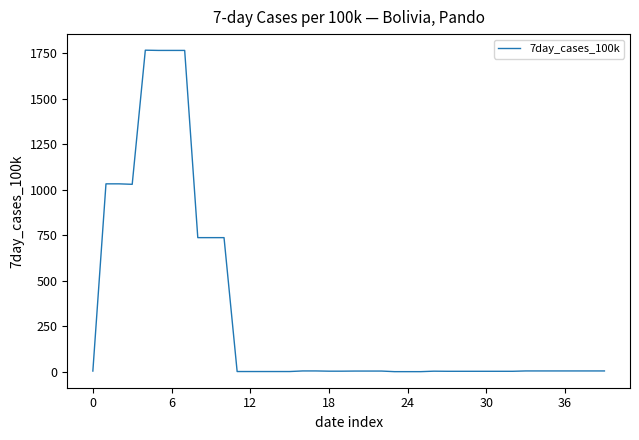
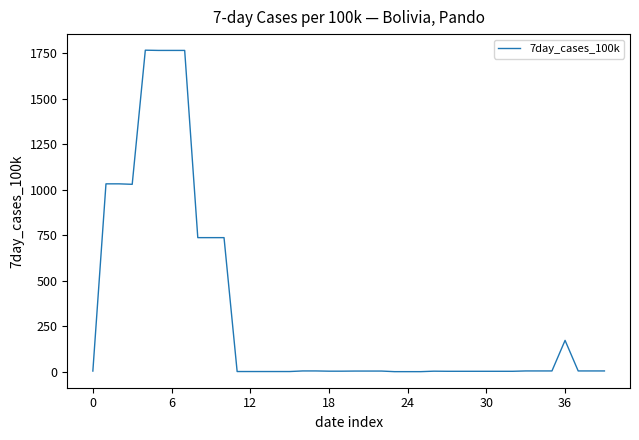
36: 0 -> 170
